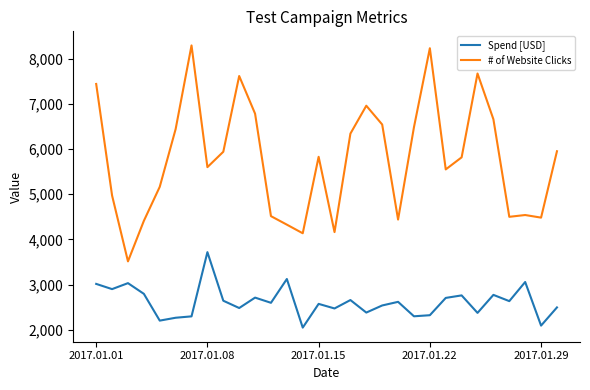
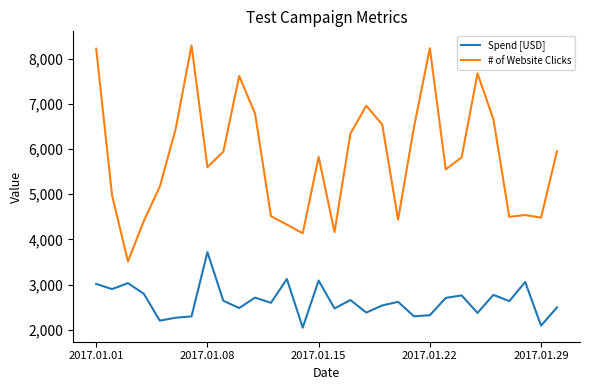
# of Website Clicks, 2017.01.01: 7,400 -> 8,200
Spend [USD], 2017.01.15: 2,600 -> 3,100
